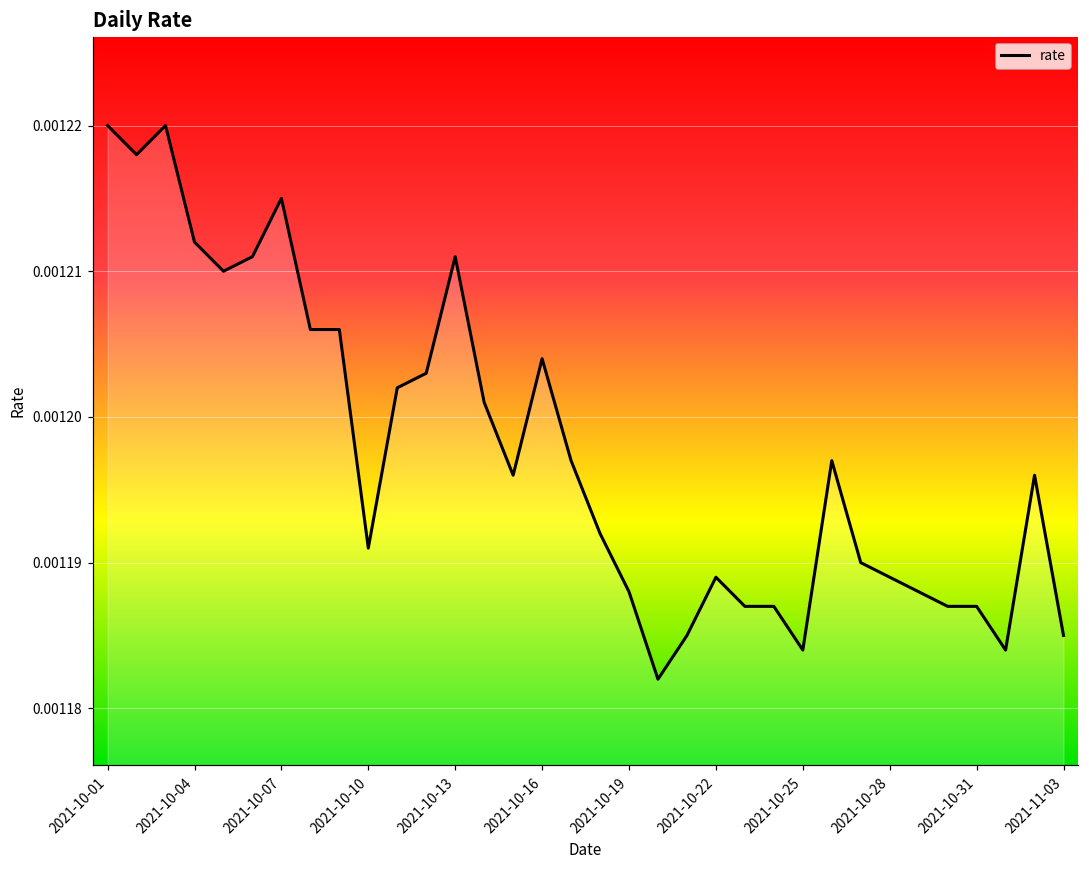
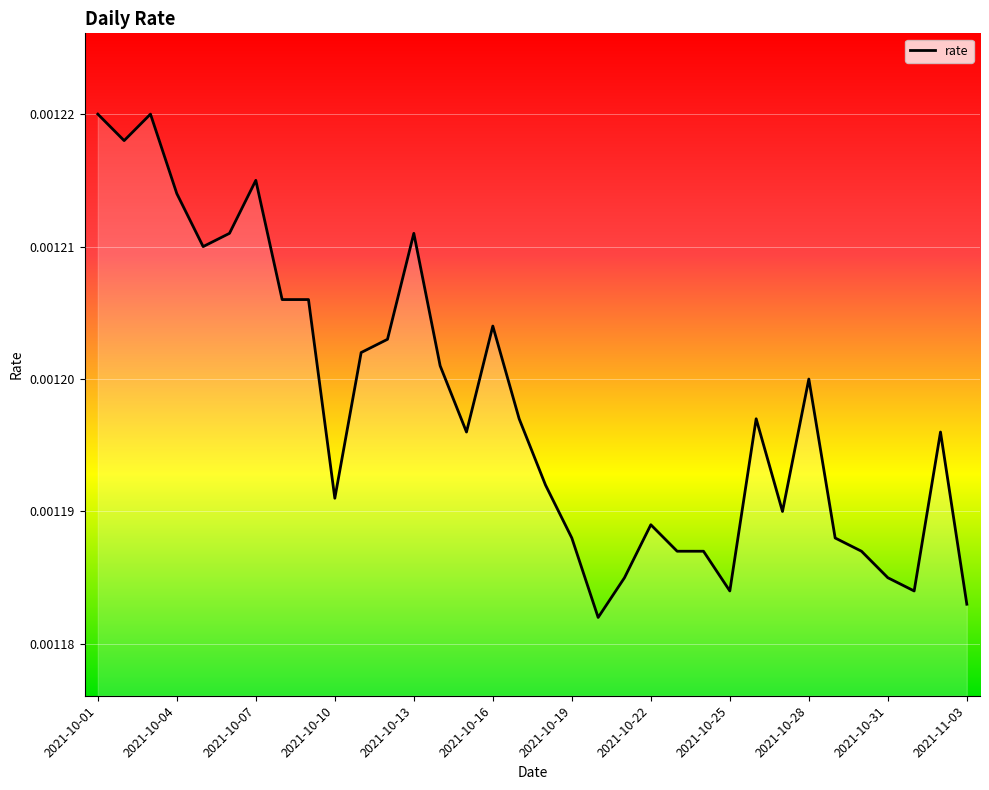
2021-10-04: 0.001212 -> 0.001214
2021-10-28: 0.001189 -> 0.001200
2021-10-31: 0.001187 -> 0.001185
2021-11-03: 0.001185 -> 0.001183
